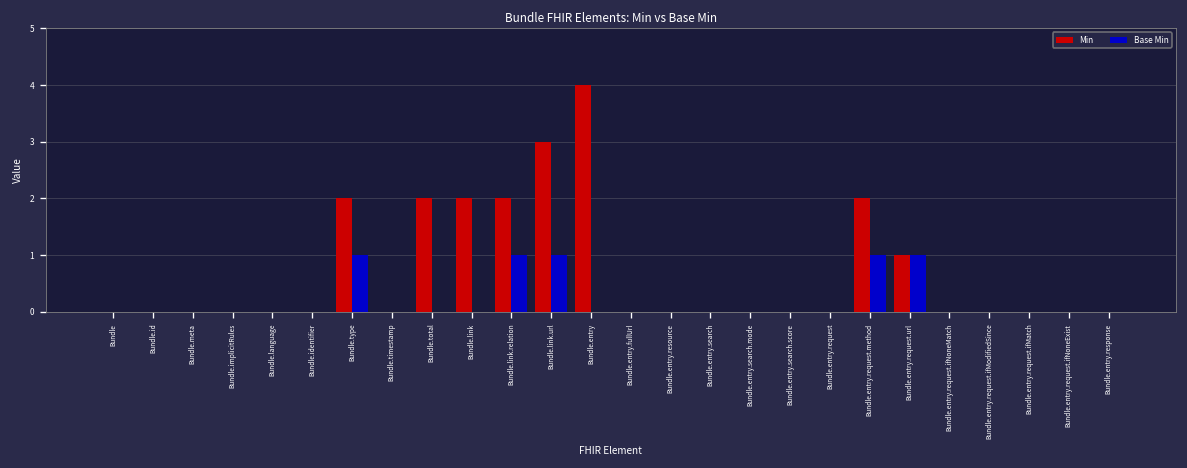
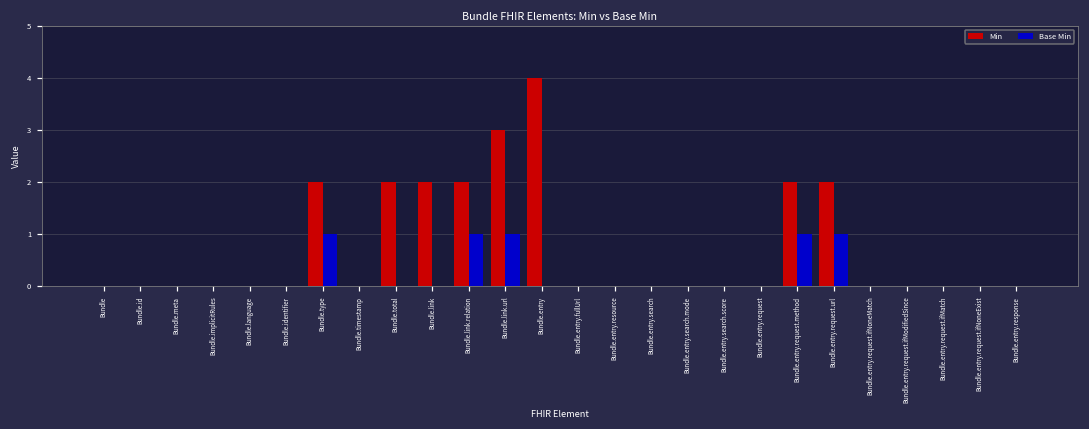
Min, Bundle.entry.request.url: 1 -> 2
